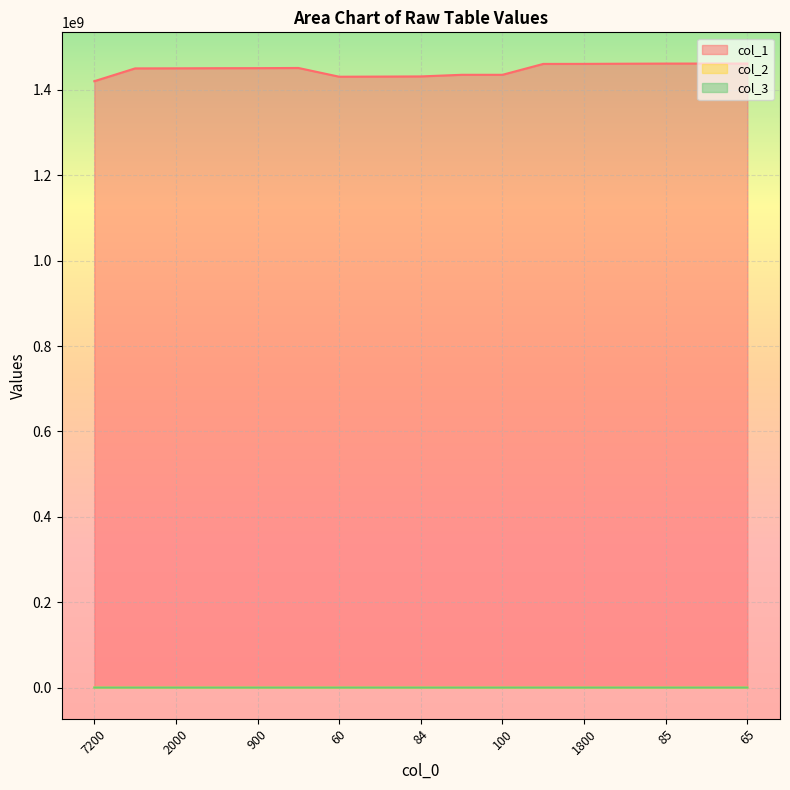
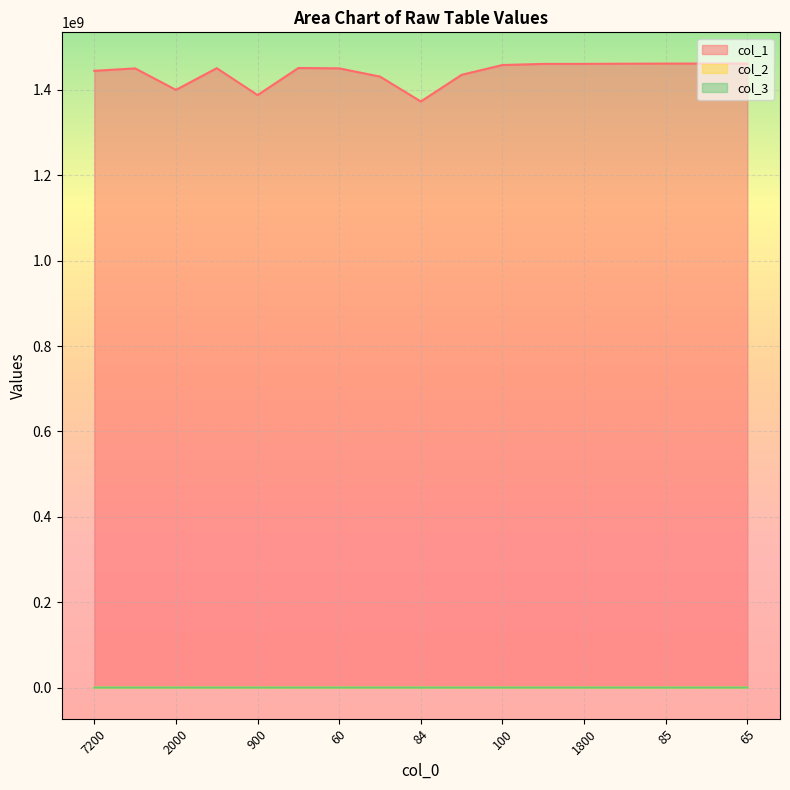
col_1, 7200: 1420000000 -> 1440000000
col_1, 2000: 1450000000 -> 1400000000
col_1, 900: 1450000000 -> 1390000000
col_1, 60: 1430000000 -> 1450000000
col_1, 84: 1430000000 -> 1370000000
col_1, 100: 1440000000 -> 1460000000
